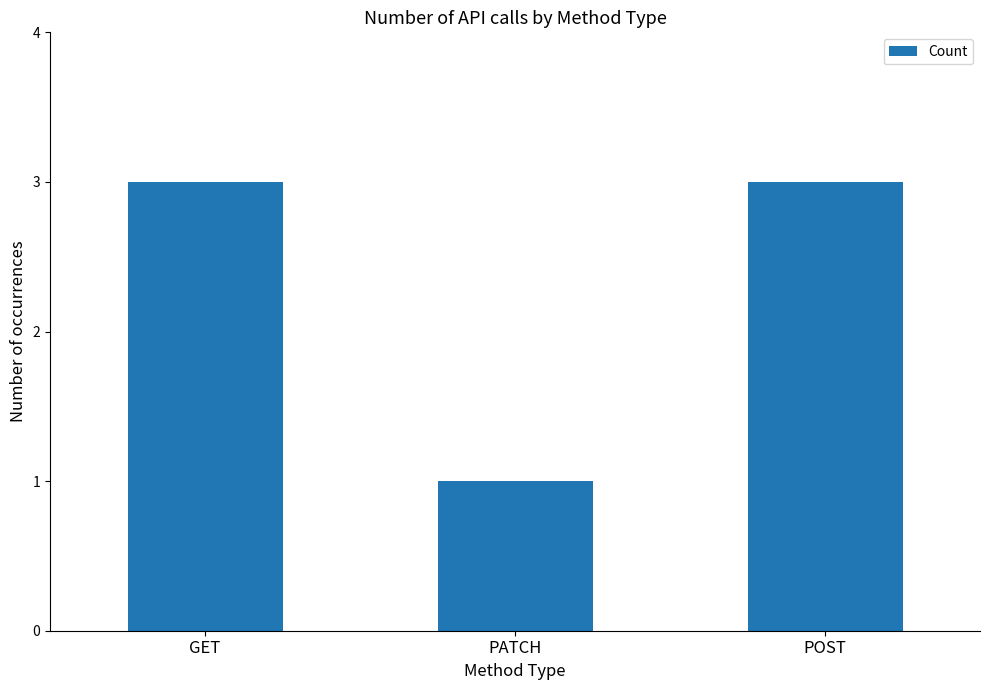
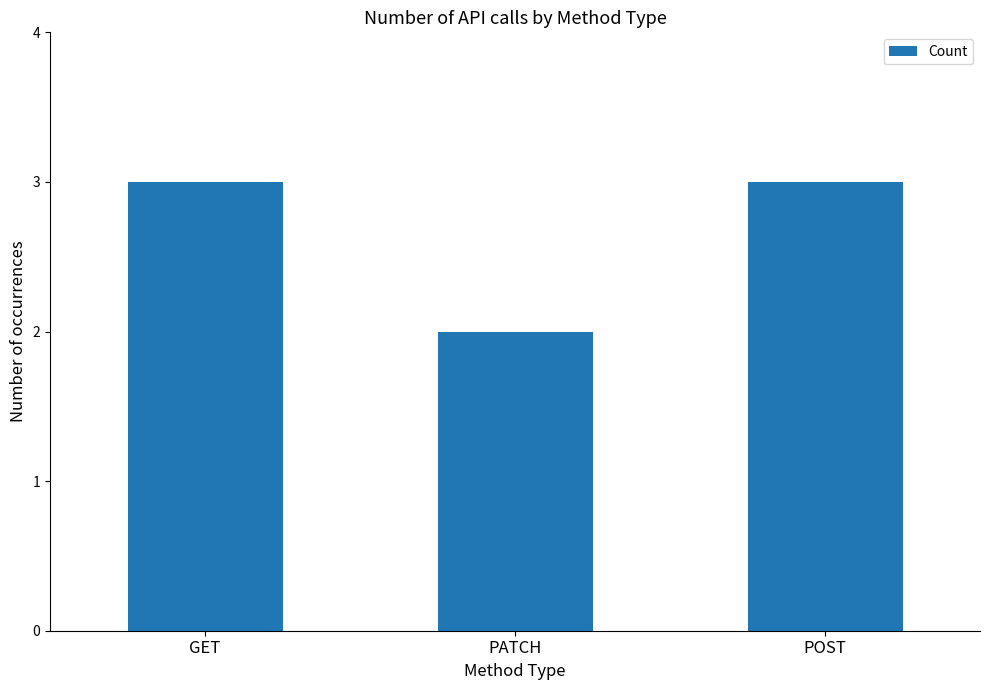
PATCH: 1 -> 2
